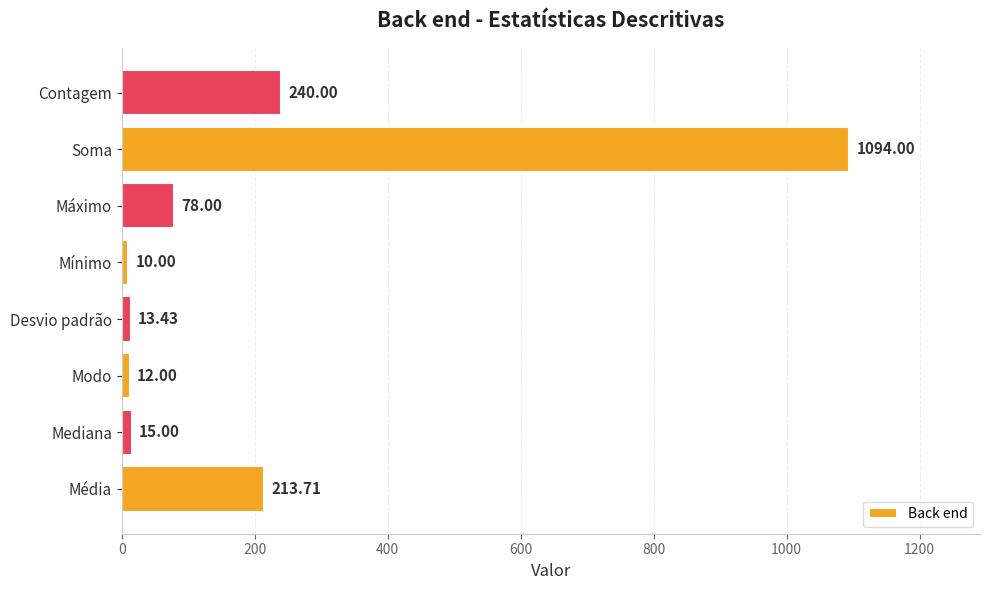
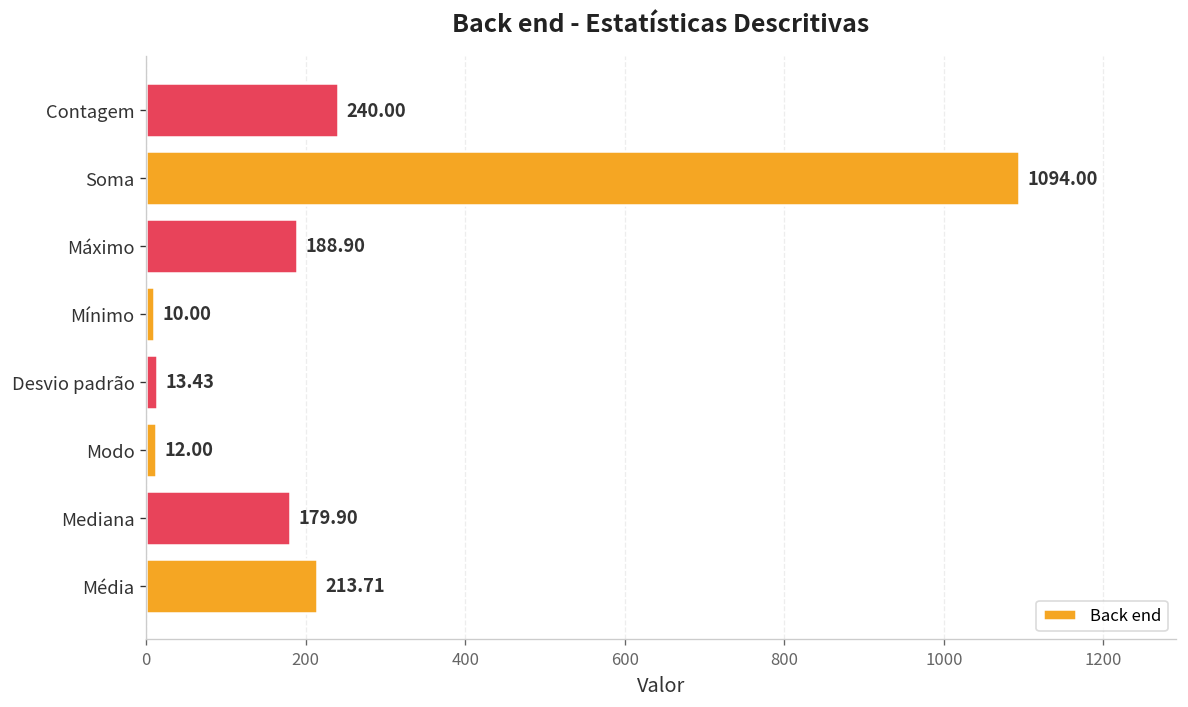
Máximo: 78.00 -> 188.90
Mediana: 15.00 -> 179.90
